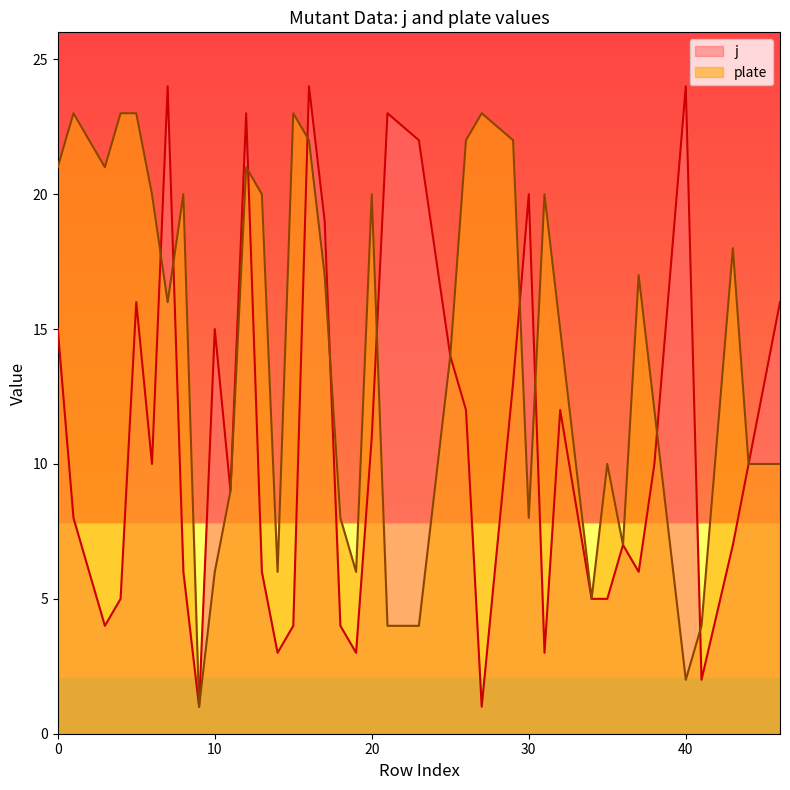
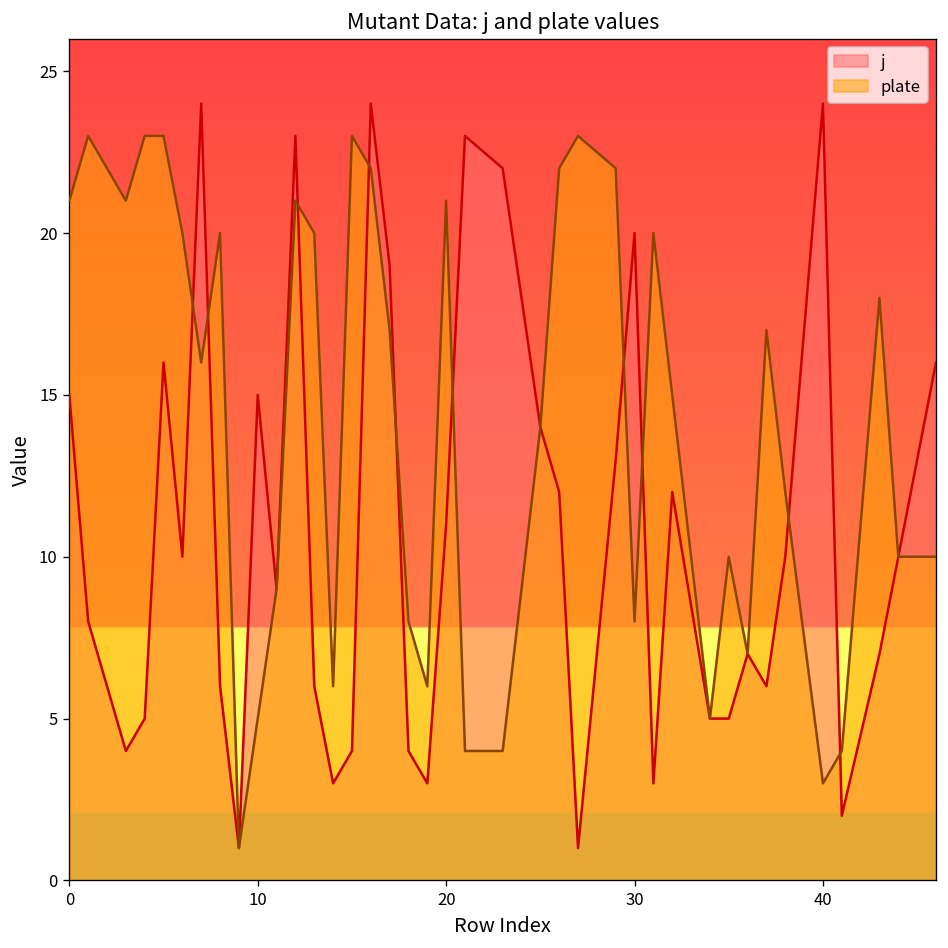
plate, 10: 6 -> 5
plate, 20: 20 -> 21
plate, 40: 2 -> 3
